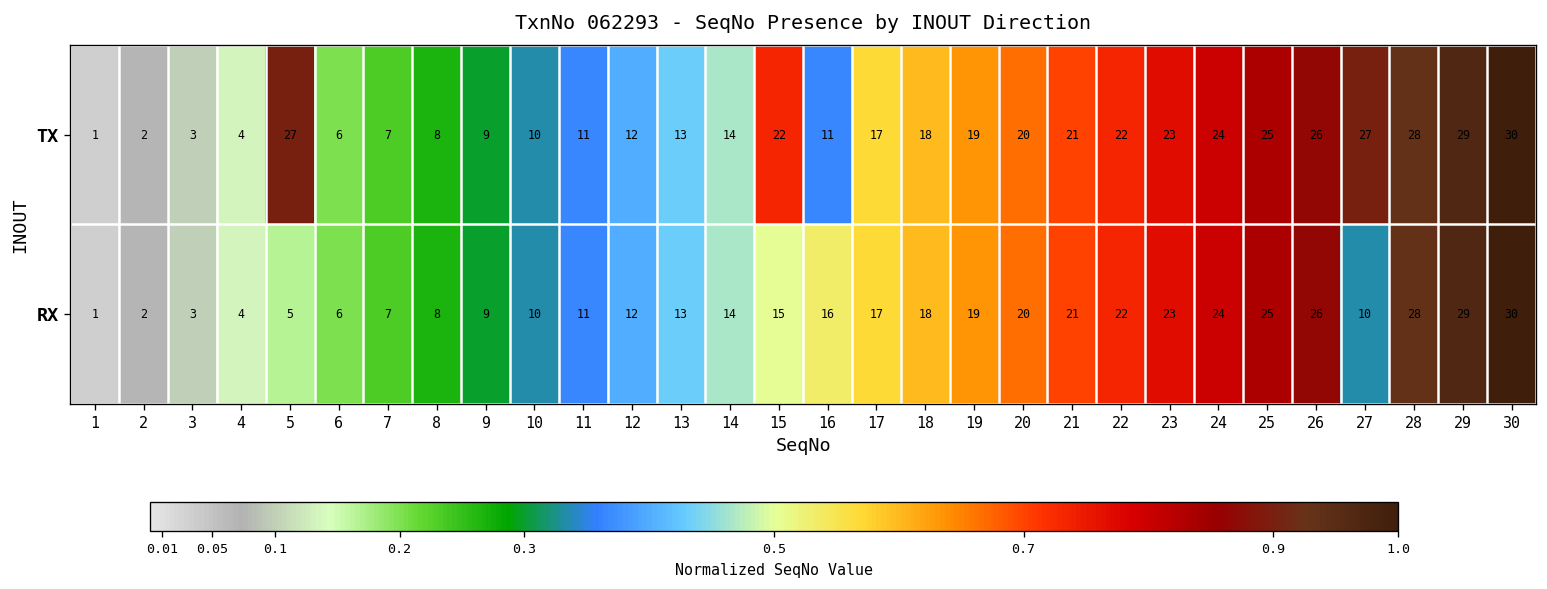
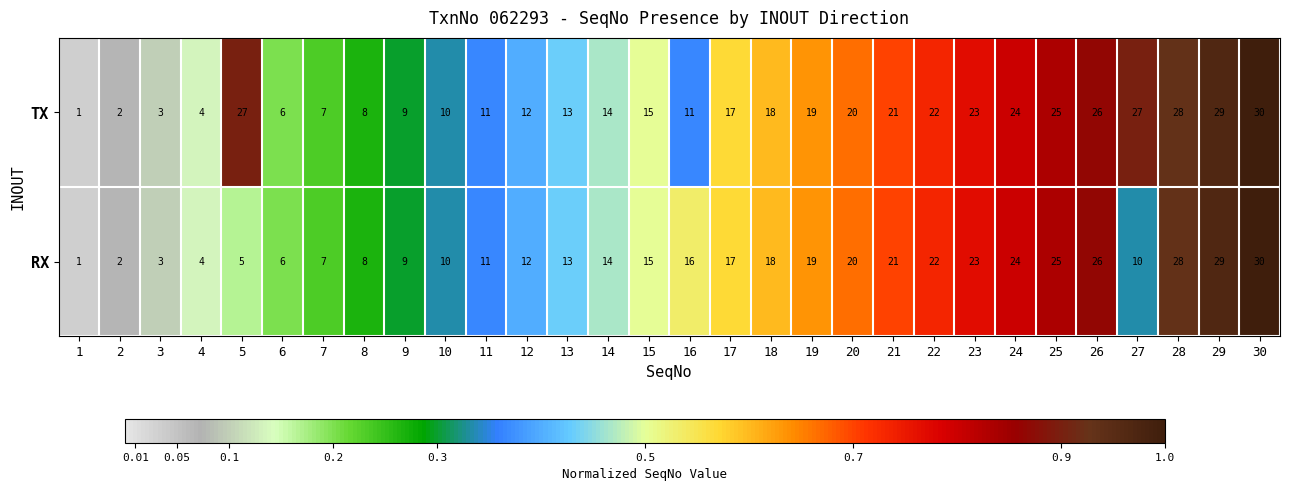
TX, 15: 22 -> 15
